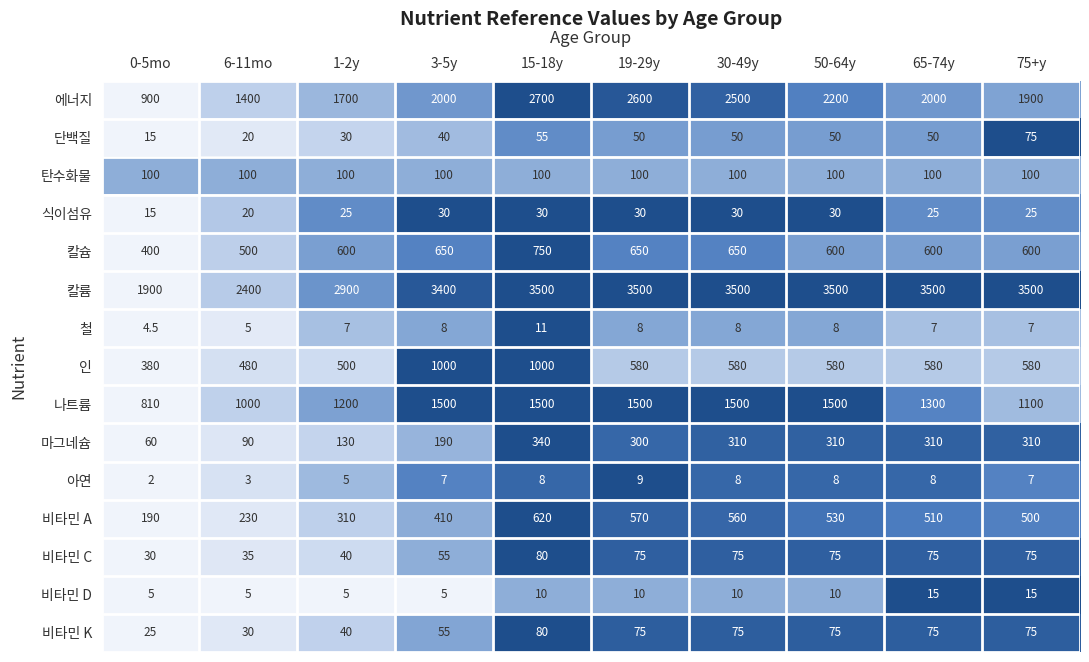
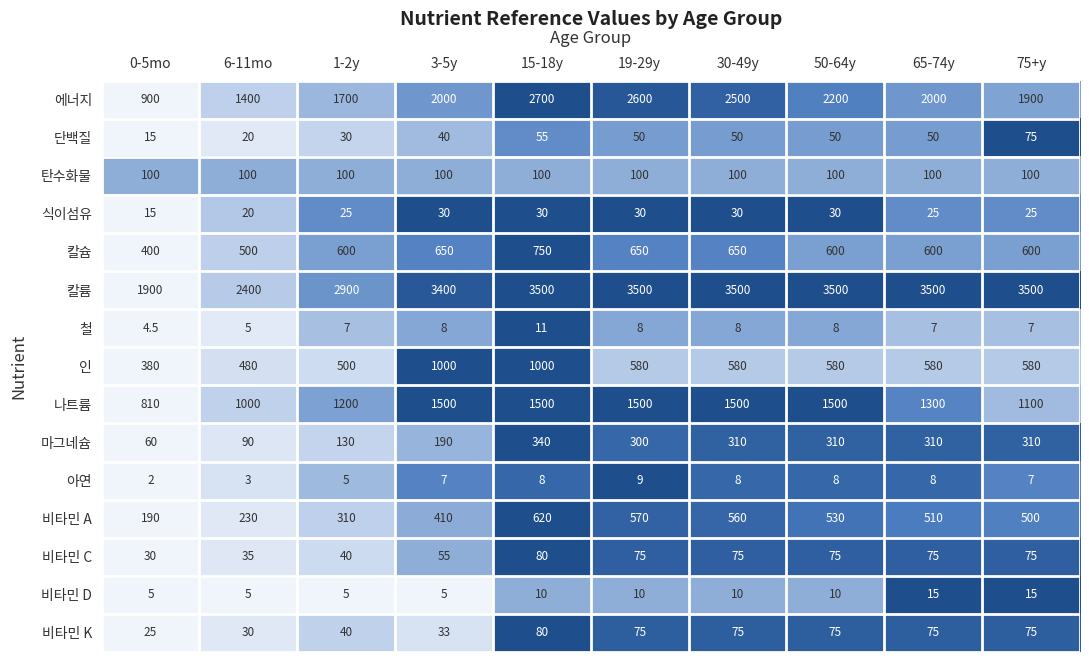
비타민 K, 3-5y: 55 -> 33
